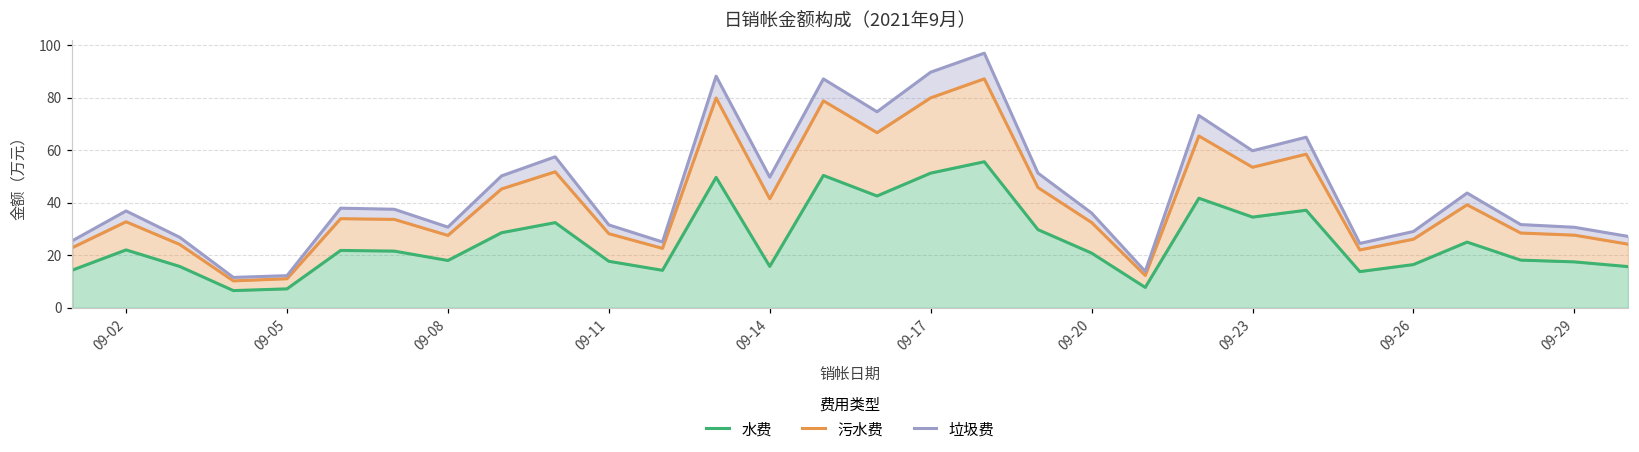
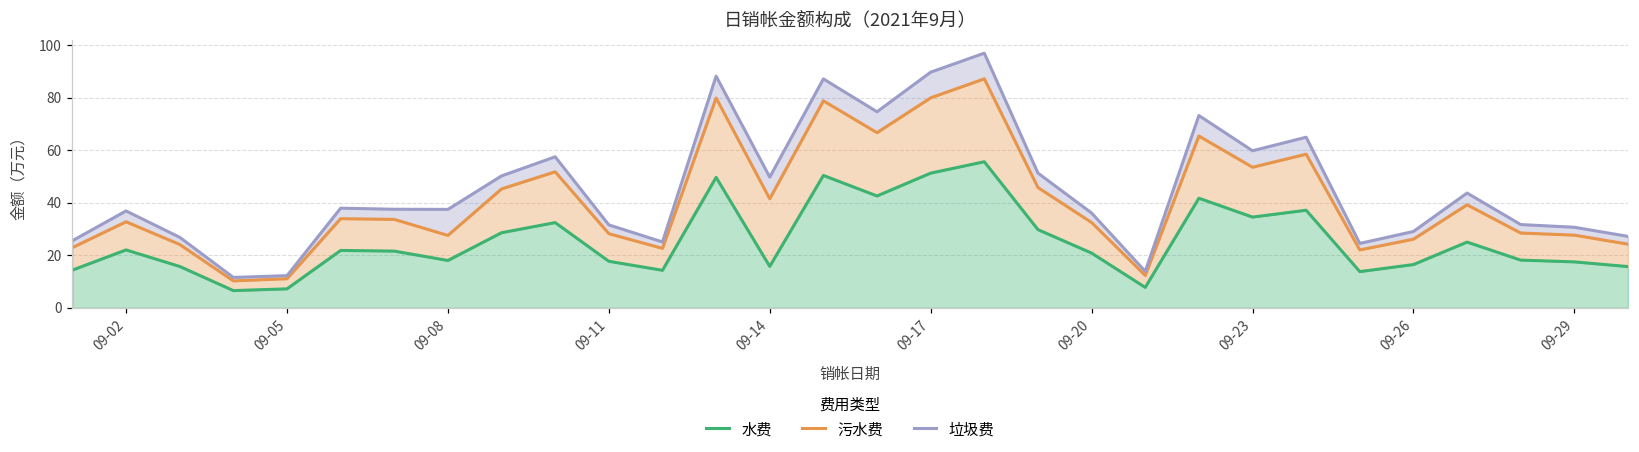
垃圾费, 09-08: 3 -> 10
